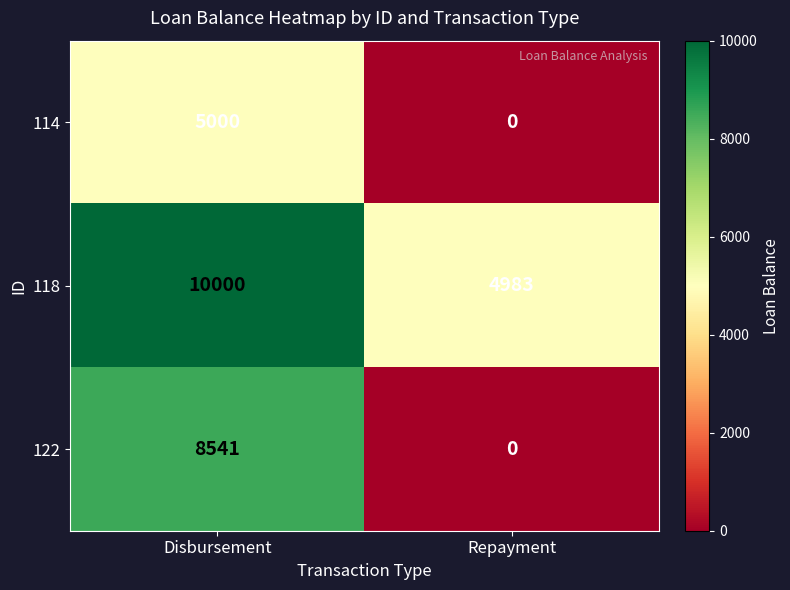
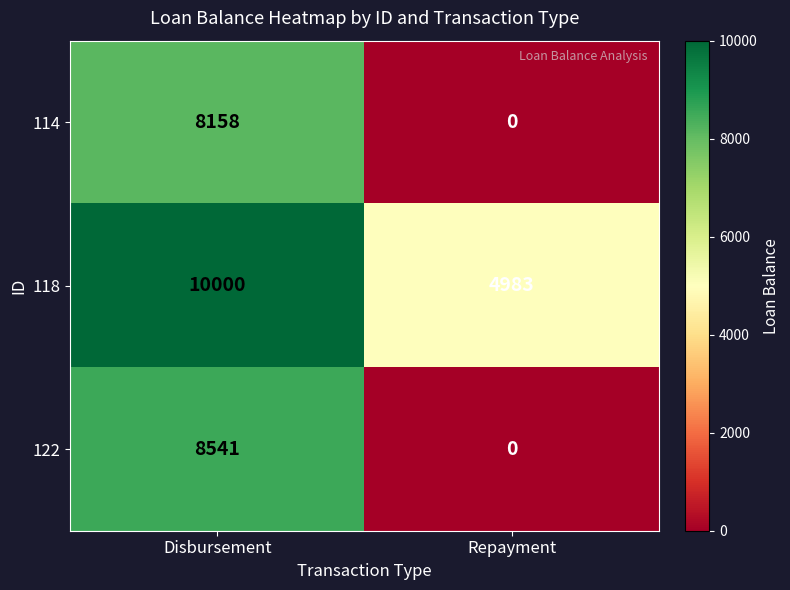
114, Disbursement: 5000 -> 8158
